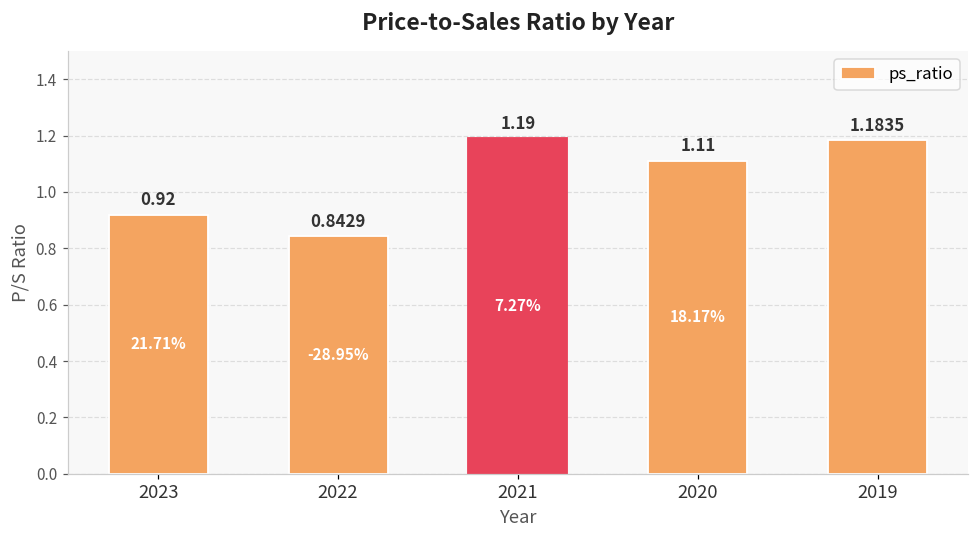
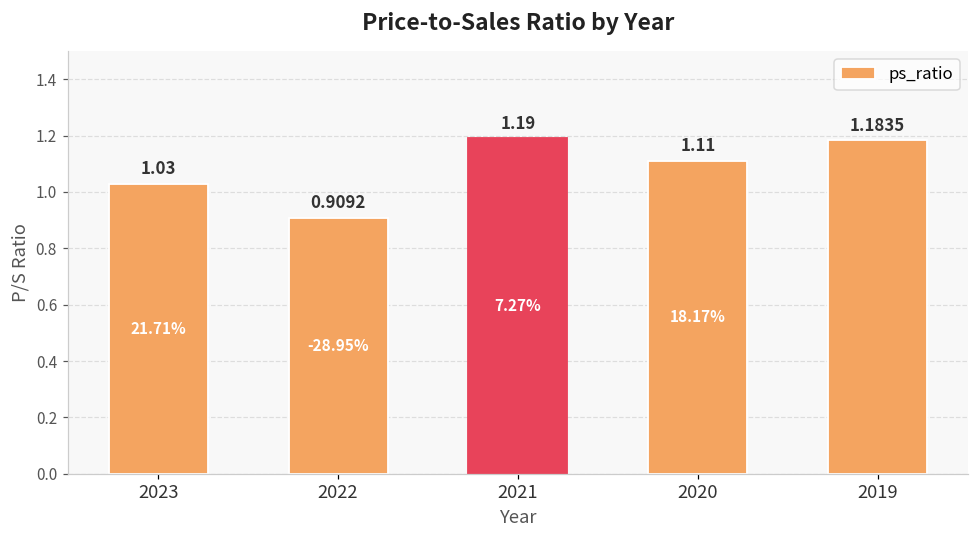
2023: 0.92 -> 1.03
2022: 0.8429 -> 0.9092
